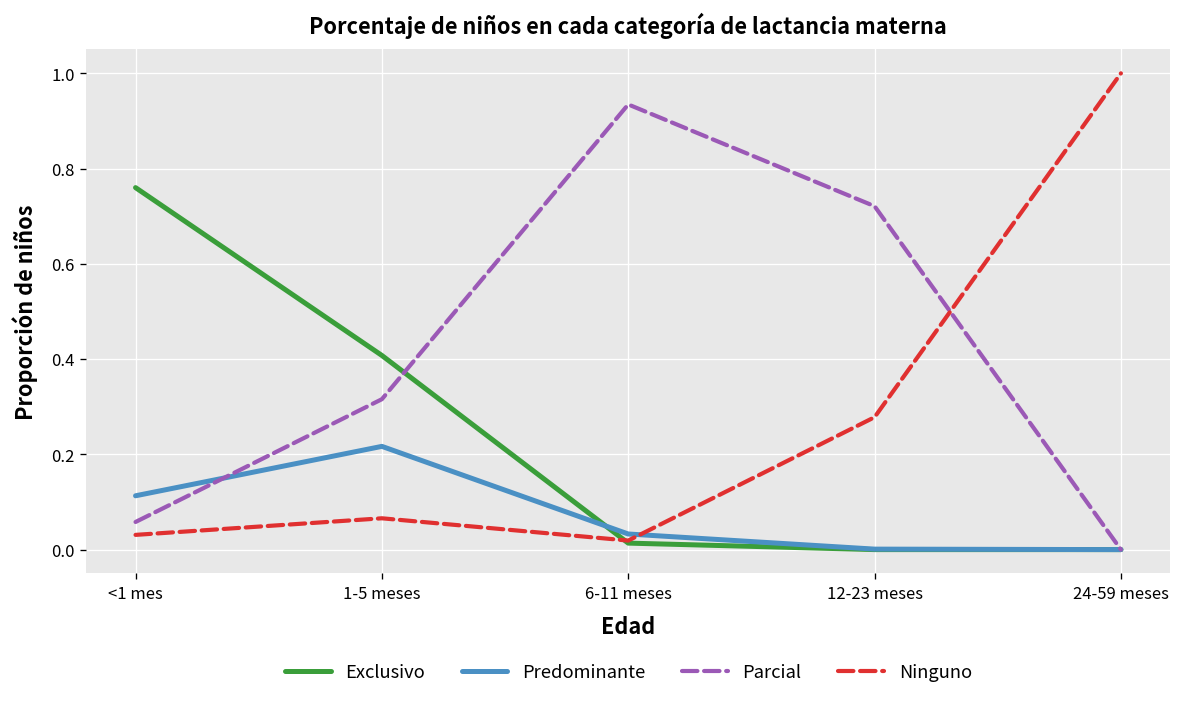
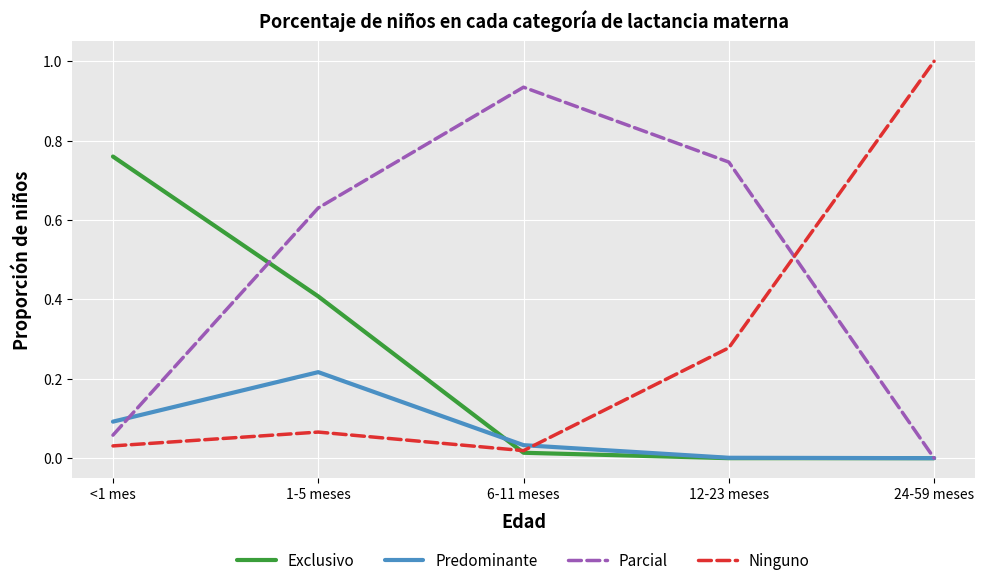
Predominante, <1 mes: 0.11 -> 0.09
Parcial, 1-5 meses: 0.32 -> 0.63
Parcial, 12-23 meses: 0.72 -> 0.75
